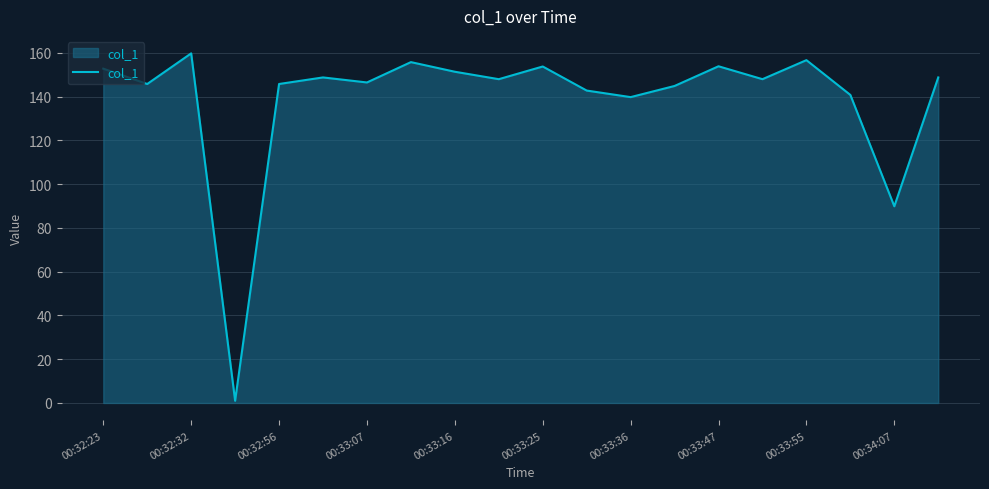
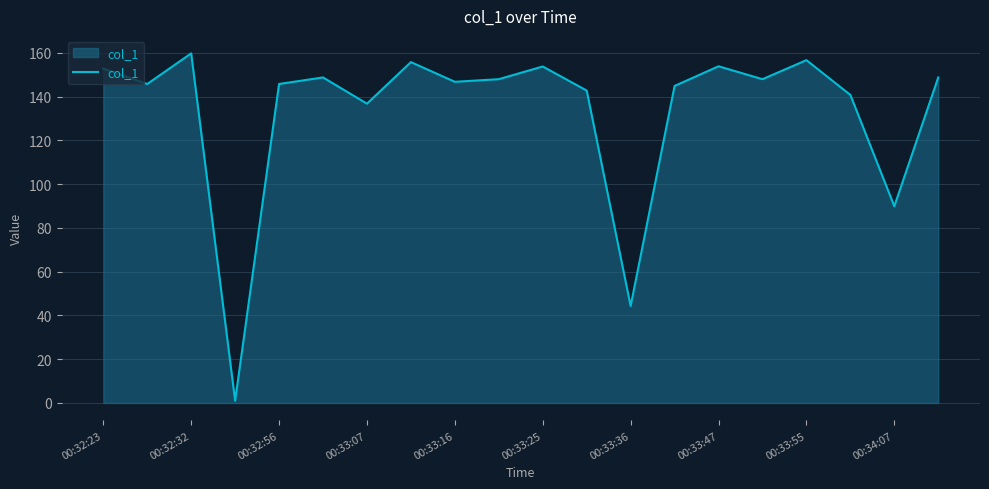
00:33:07: 147 -> 137
00:33:16: 151 -> 147
00:33:36: 140 -> 44
